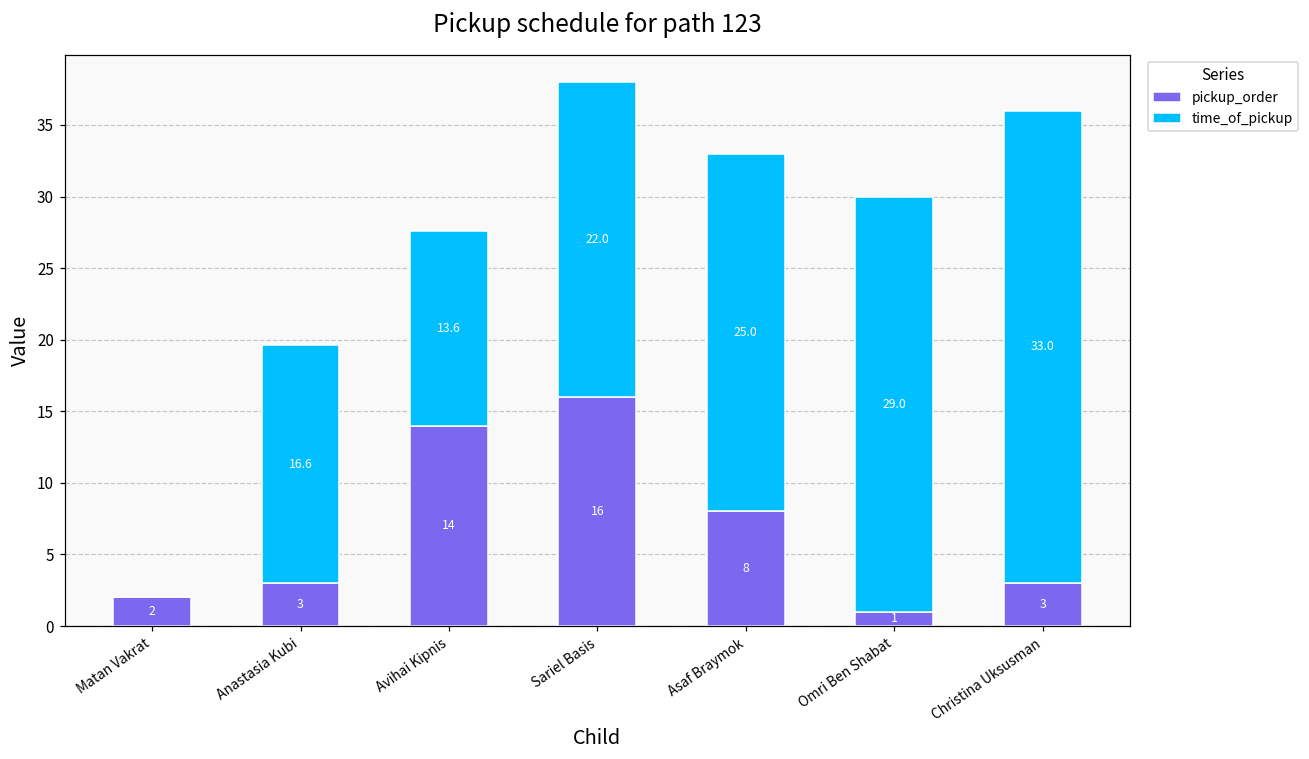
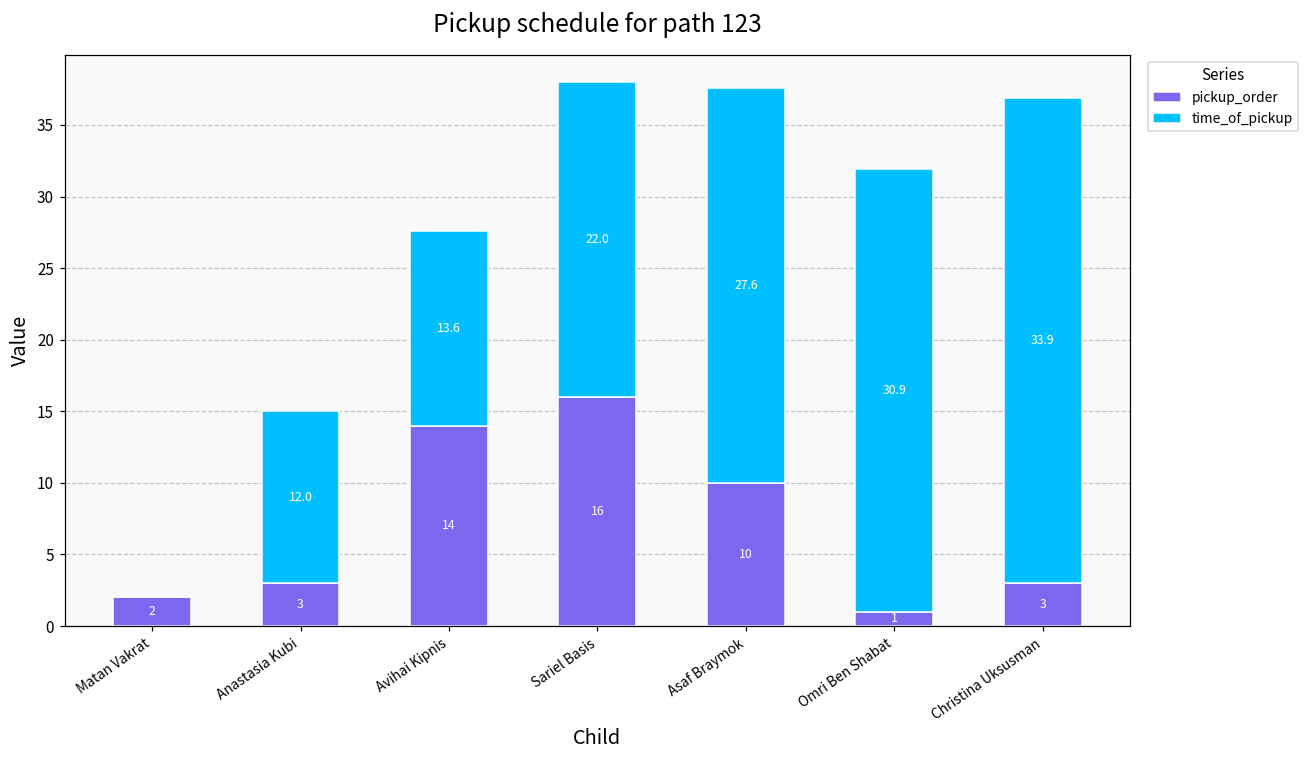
time_of_pickup, Anastasia Kubi: 16.6 -> 12.0
pickup_order, Asaf Braymok: 8 -> 10
time_of_pickup, Asaf Braymok: 25.0 -> 27.6
time_of_pickup, Omri Ben Shabat: 29.0 -> 30.9
time_of_pickup, Christina Uksusman: 33.0 -> 33.9
